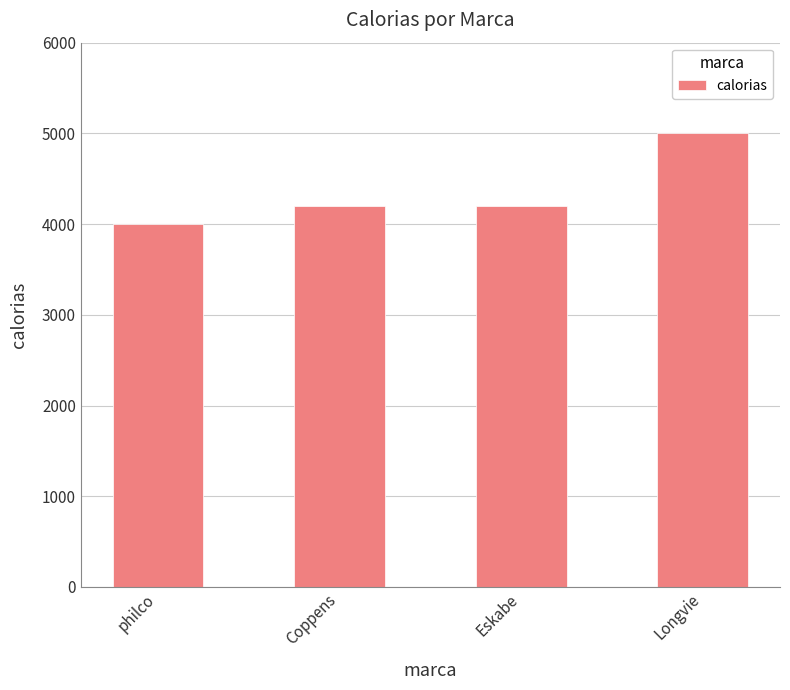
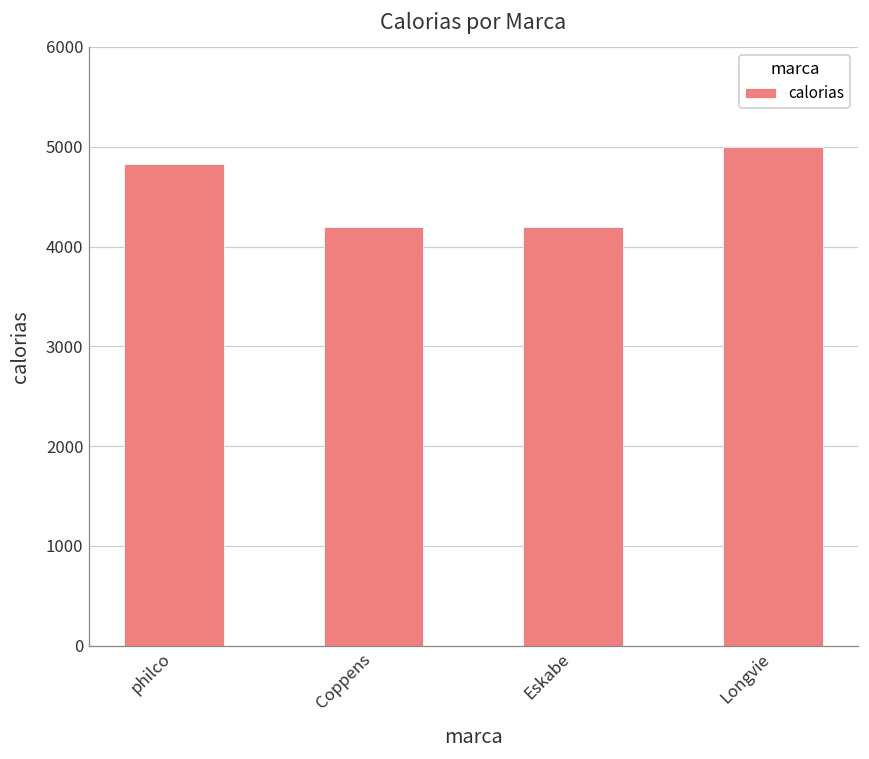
philco: 4000 -> 4800
